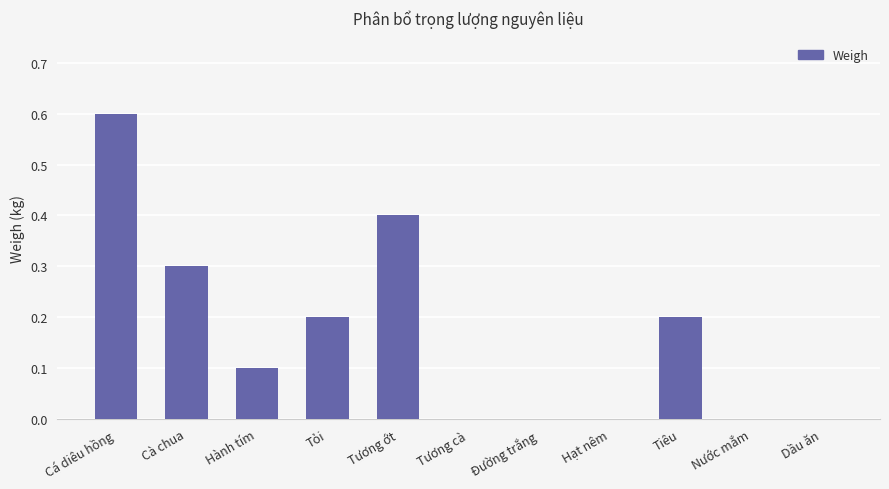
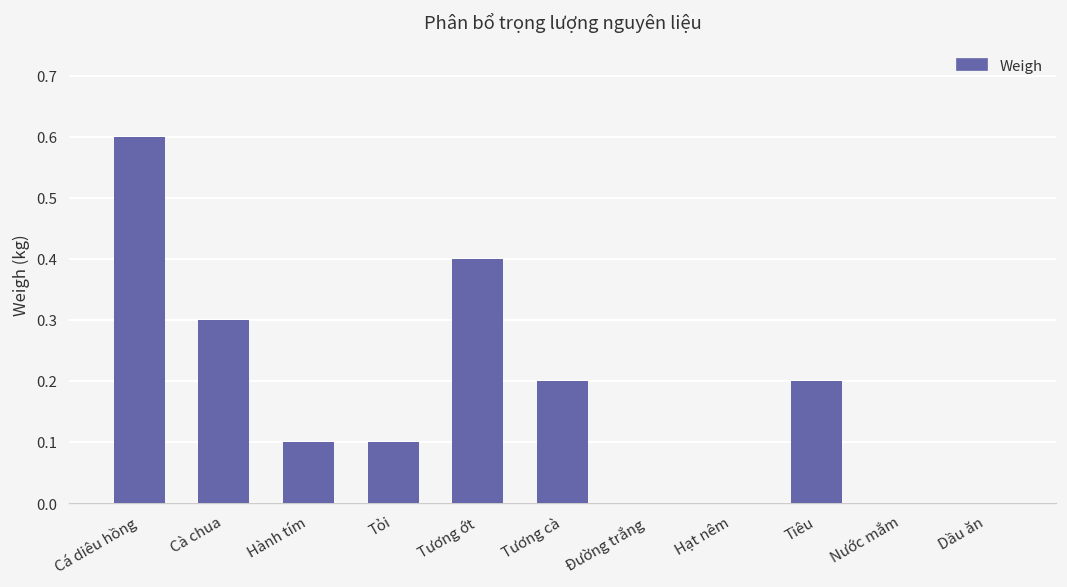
Tỏi: 0.2 -> 0.1
Tương cà: 0.0 -> 0.2
